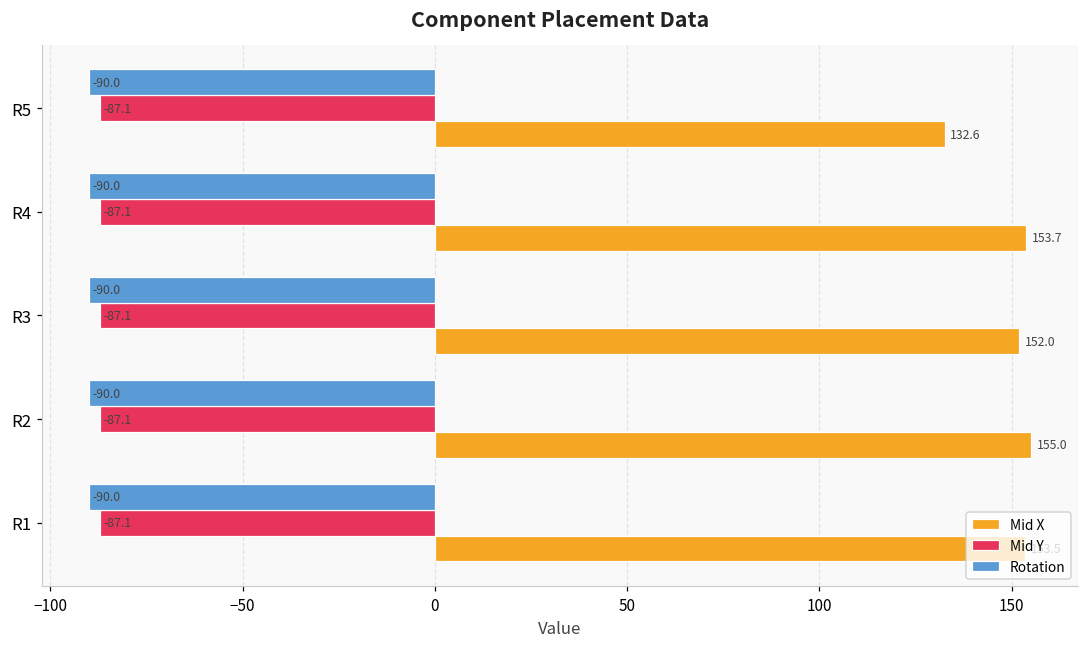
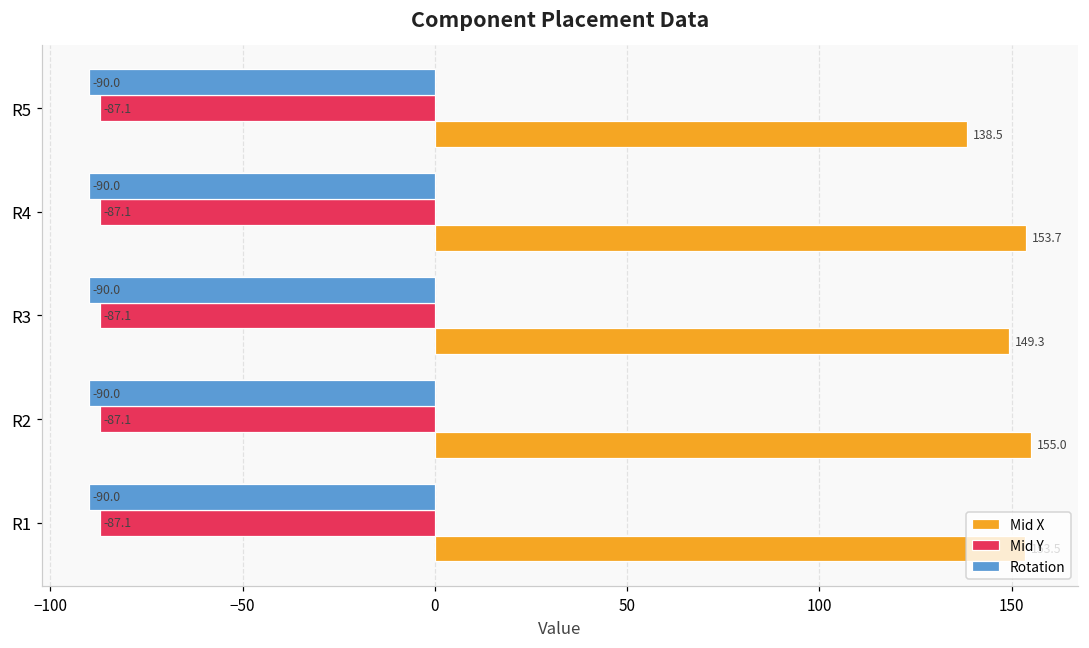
Mid X, R5: 132.6 -> 138.5
Mid X, R3: 152.0 -> 149.3
